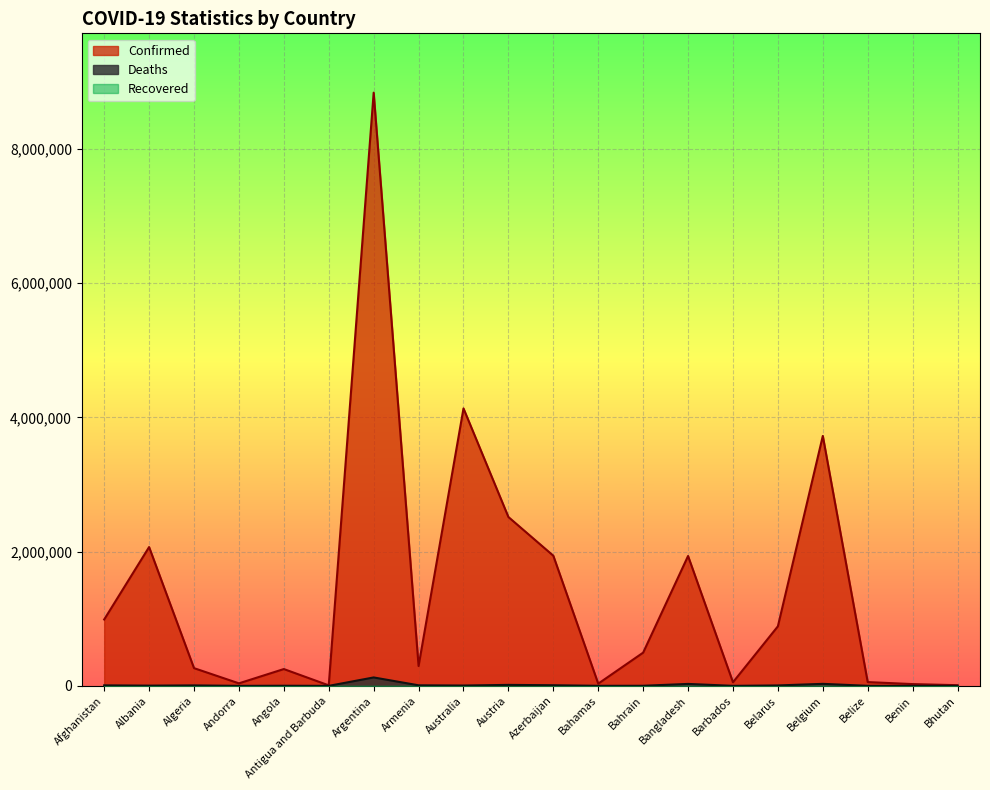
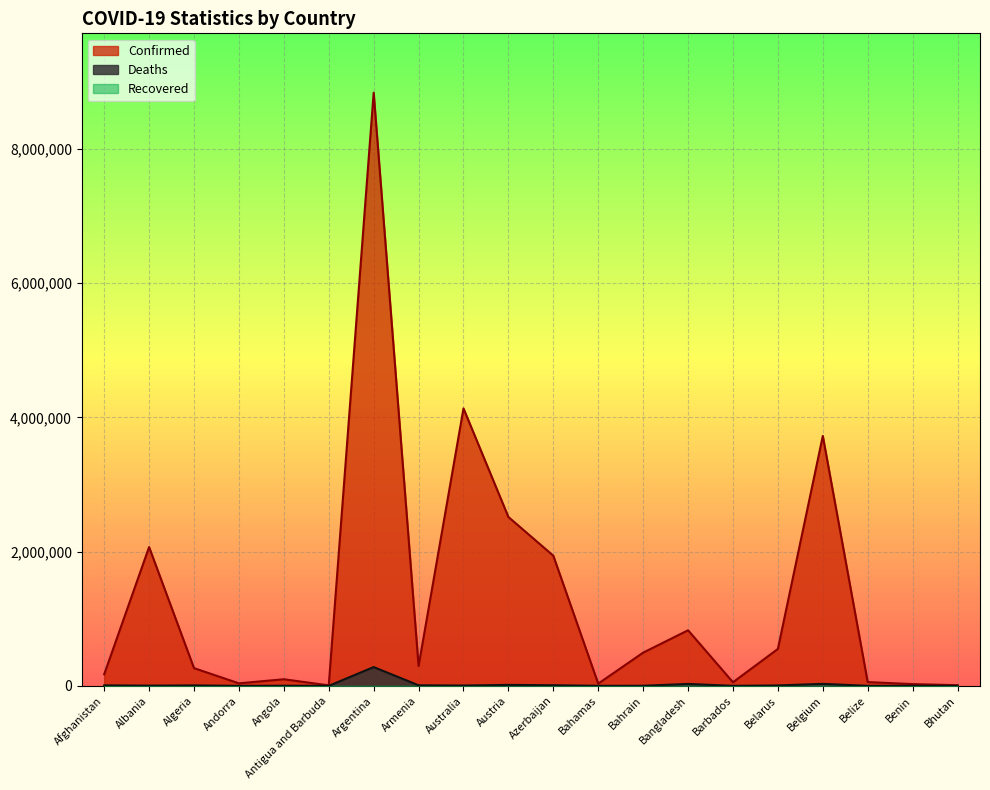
Confirmed, Afghanistan: 1,000,000 -> 200,000
Confirmed, Angola: 300,000 -> 100,000
Deaths, Argentina: 100,000 -> 300,000
Confirmed, Bangladesh: 1,900,000 -> 800,000
Confirmed, Belarus: 900,000 -> 600,000
